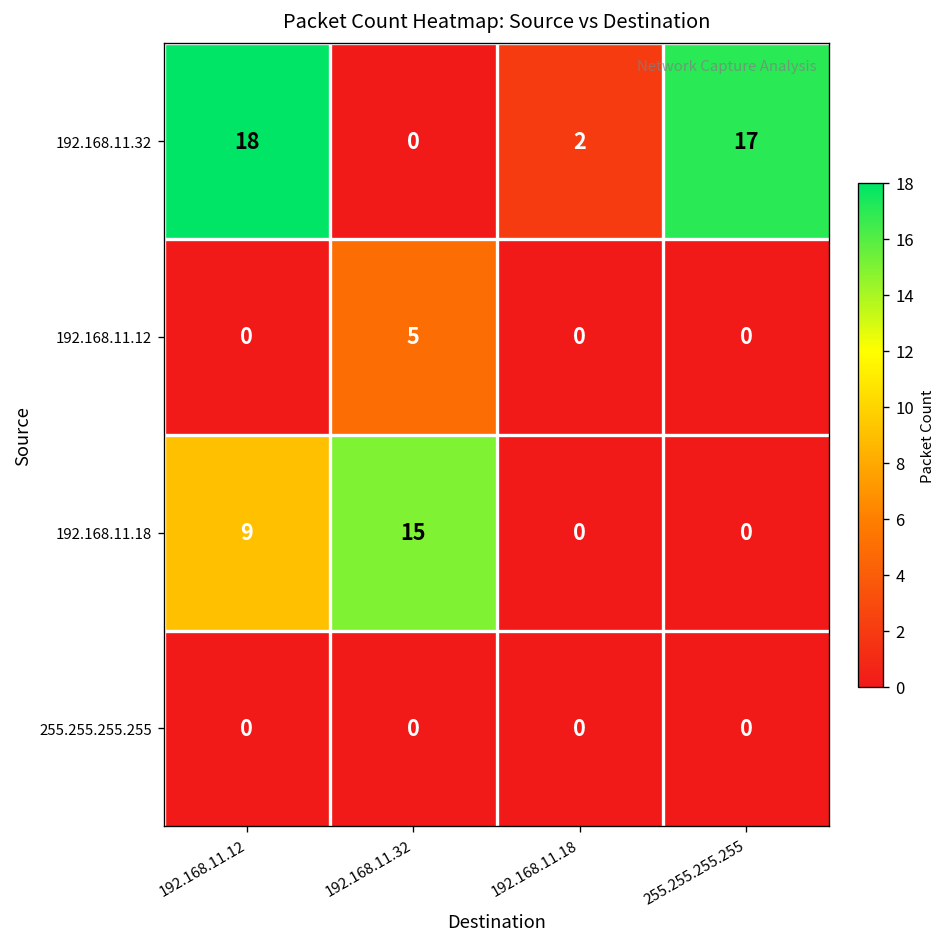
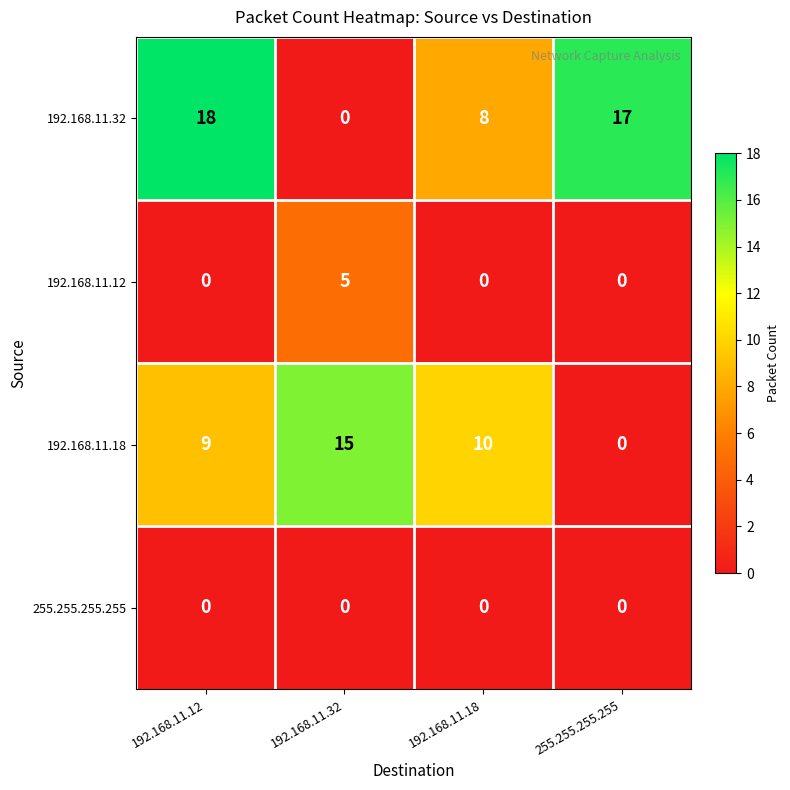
192.168.11.32, 192.168.11.18: 2 -> 8
192.168.11.18, 192.168.11.18: 0 -> 10
